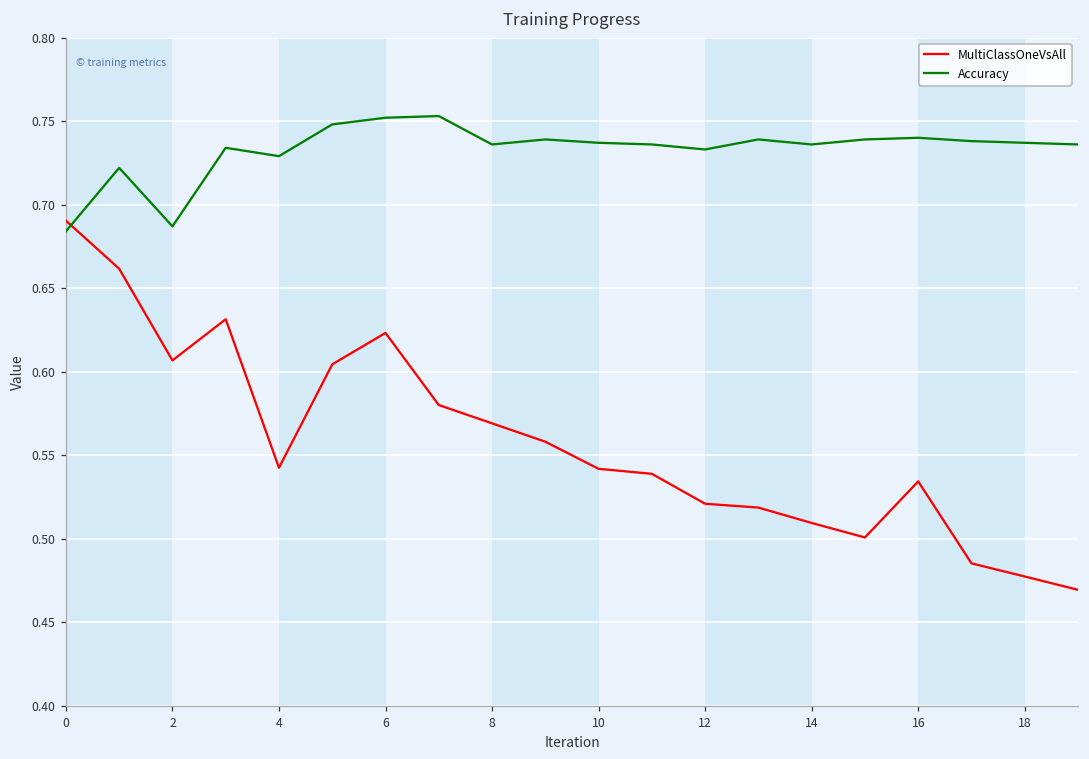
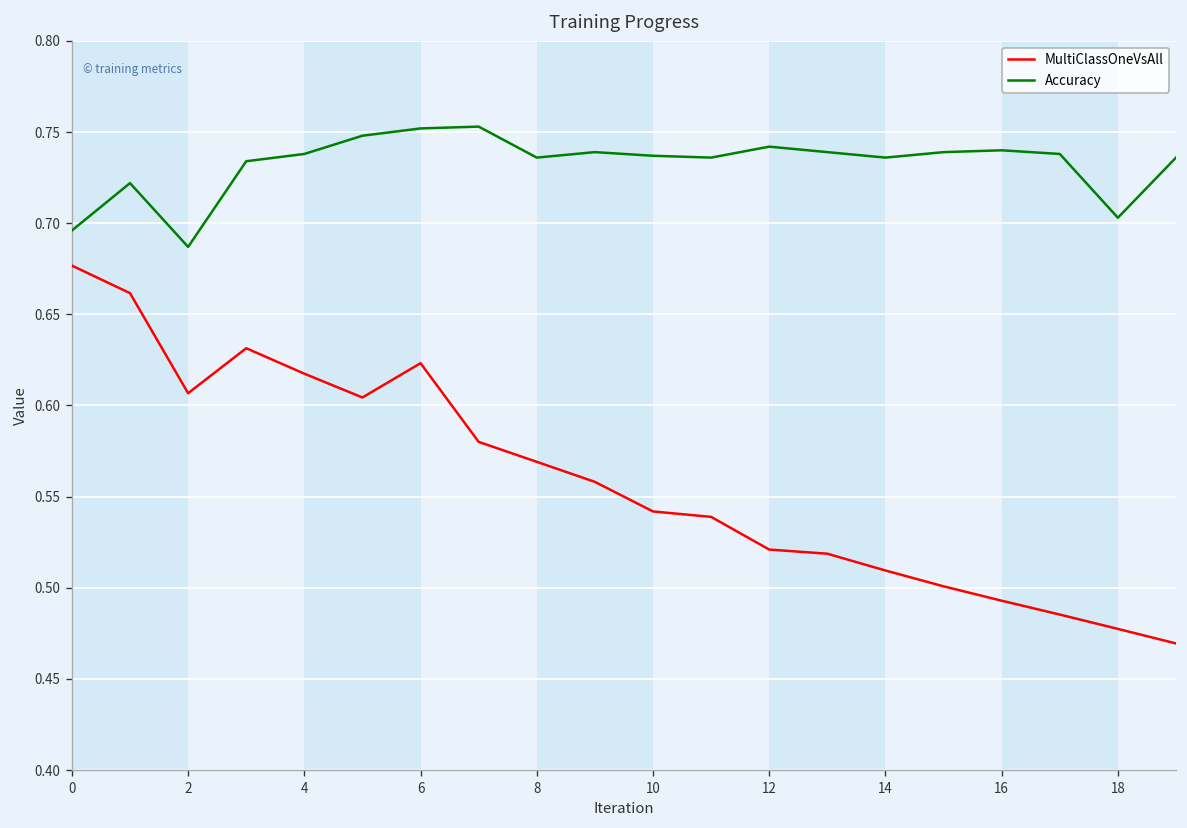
MultiClassOneVsAll, 0: 0.690 -> 0.677
Accuracy, 0: 0.684 -> 0.696
MultiClassOneVsAll, 4: 0.543 -> 0.617
Accuracy, 4: 0.729 -> 0.738
Accuracy, 12: 0.733 -> 0.742
MultiClassOneVsAll, 16: 0.534 -> 0.493
Accuracy, 18: 0.737 -> 0.703
